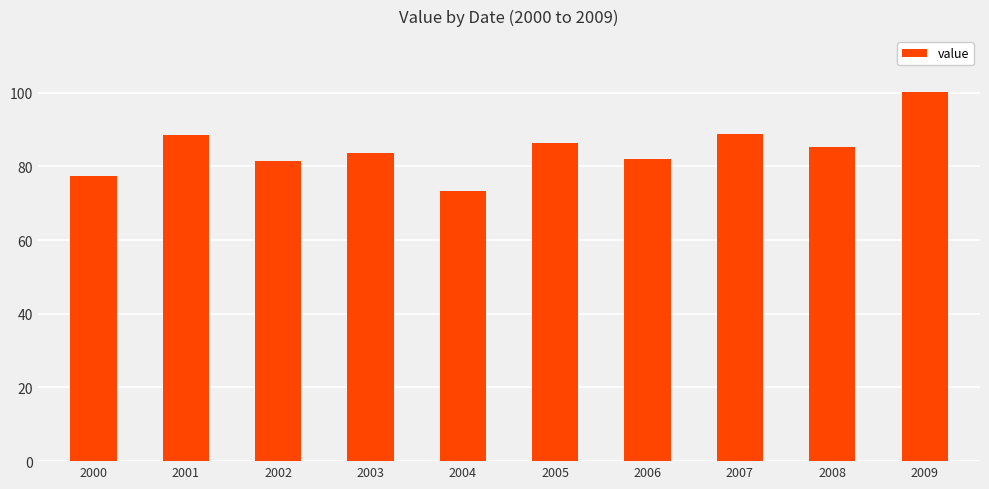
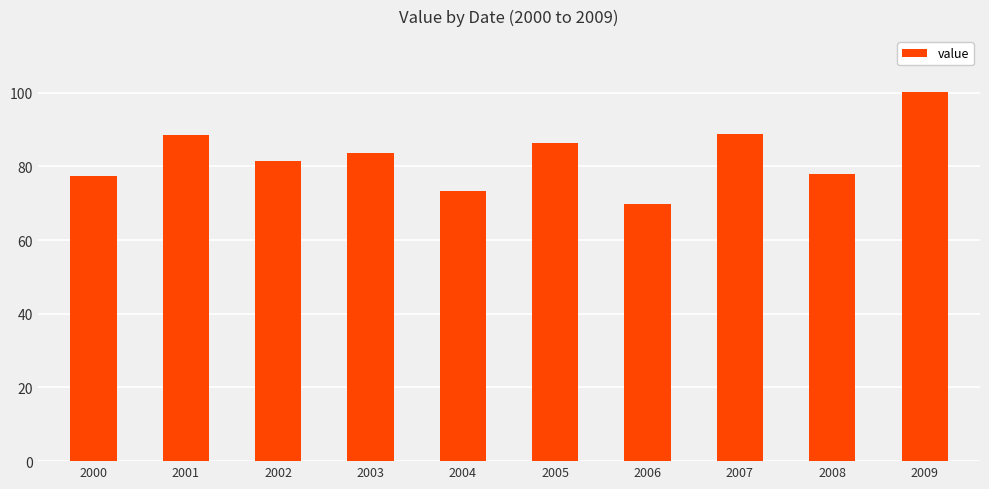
2006: 82 -> 70
2008: 85 -> 78
